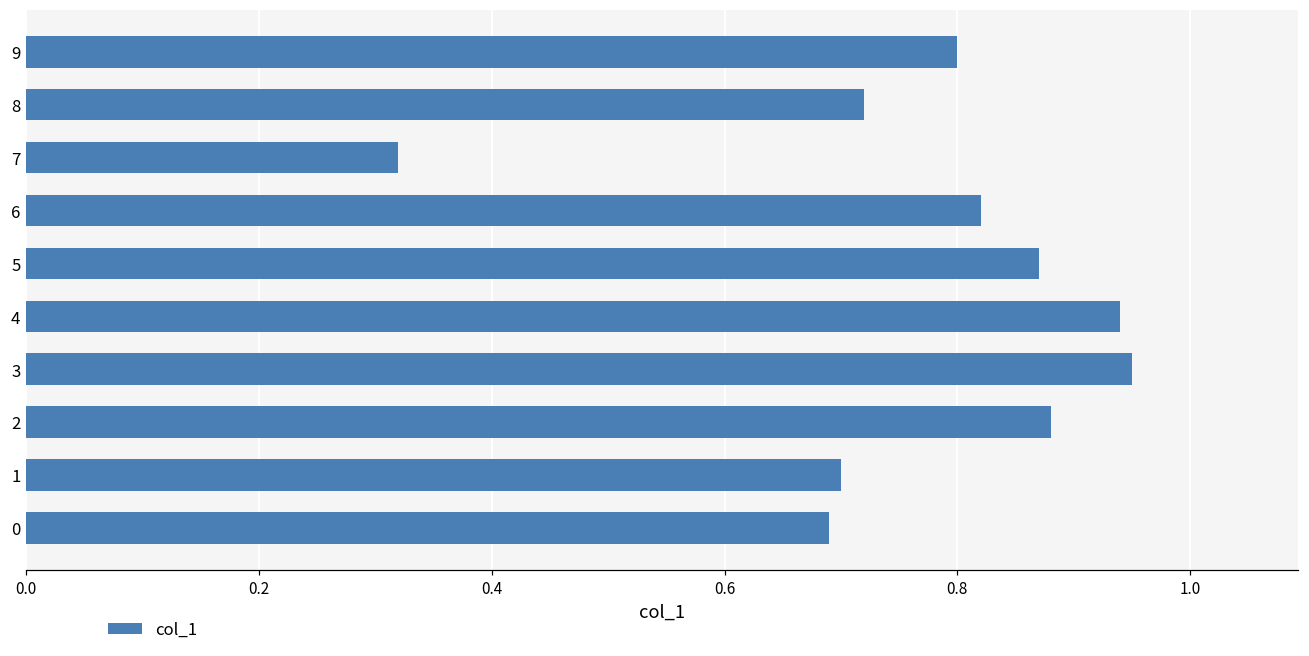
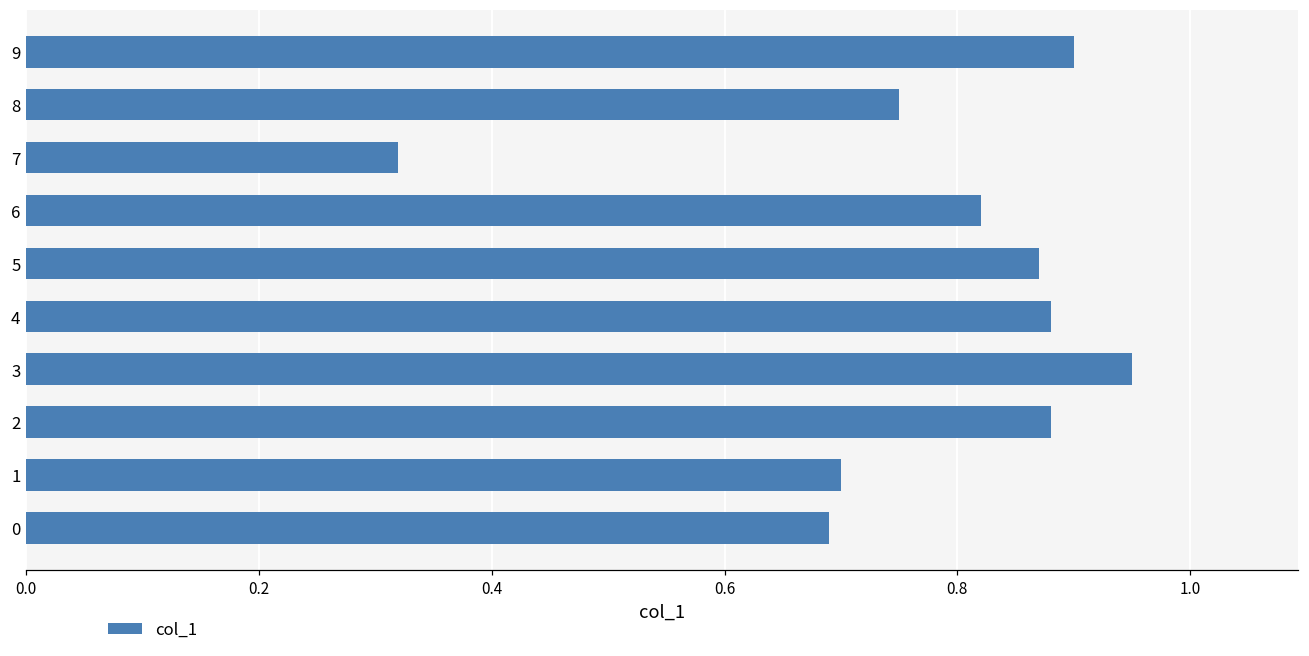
9: 0.8 -> 0.9
8: 0.72 -> 0.75
4: 0.94 -> 0.88
